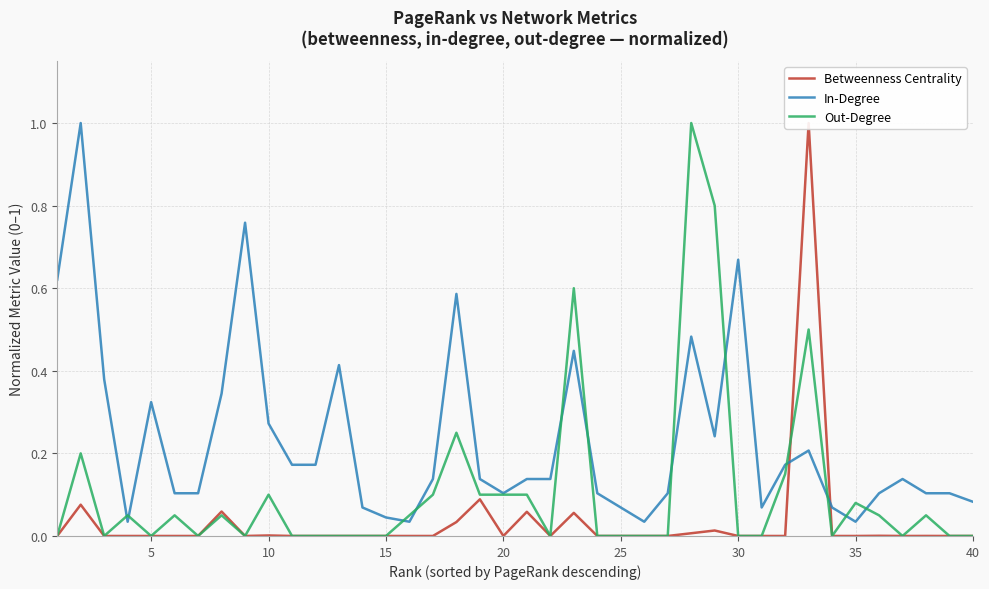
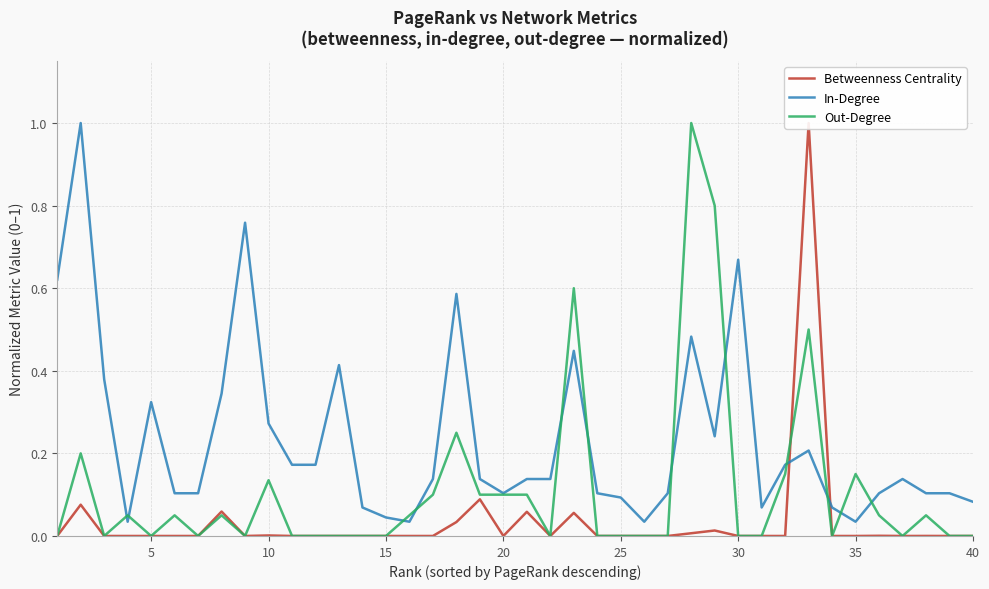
Out-Degree, 10: 0.10 -> 0.14
In-Degree, 25: 0.07 -> 0.09
Out-Degree, 35: 0.08 -> 0.15
